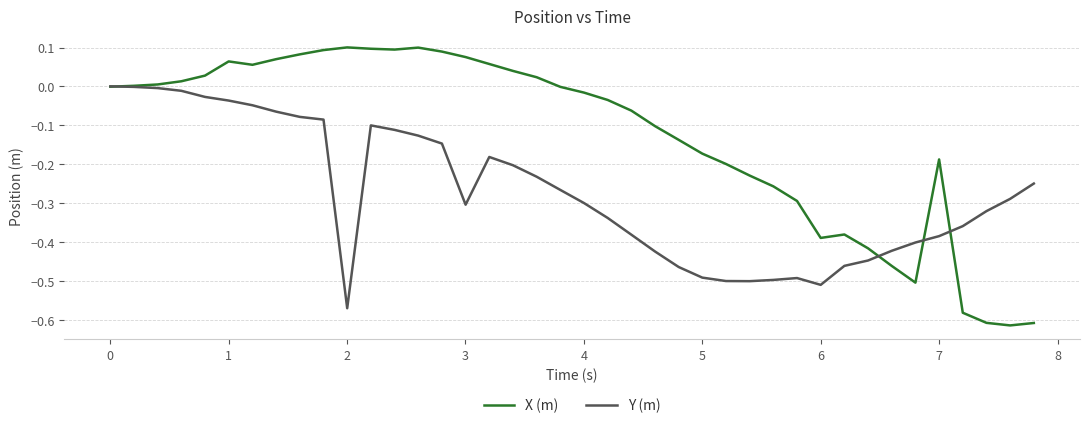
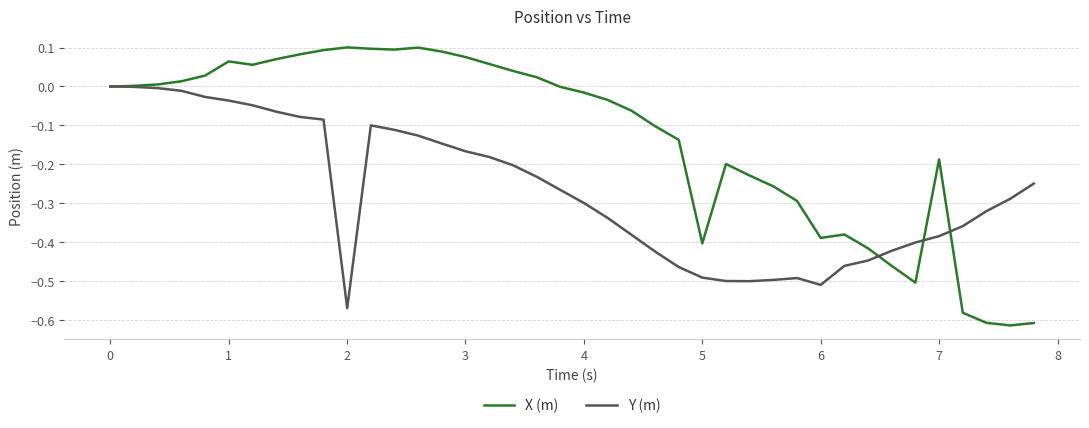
Y (m), 3: -0.30 -> -0.17
X (m), 5: -0.17 -> -0.40
